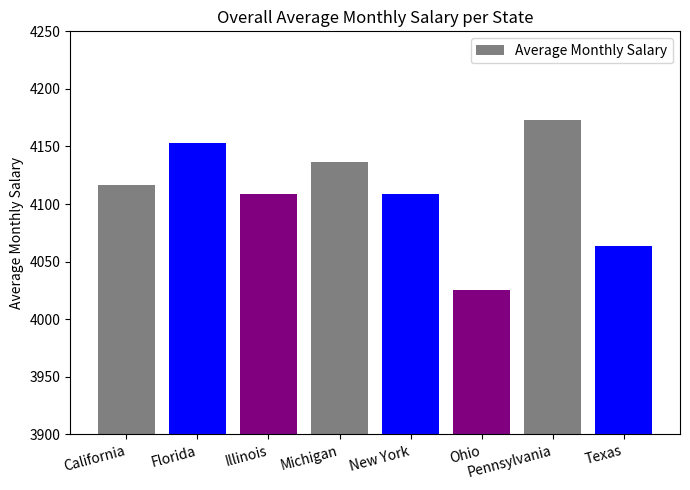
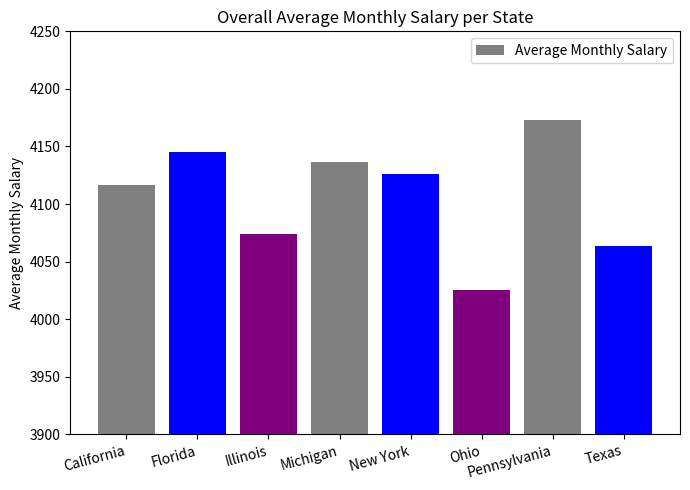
Florida: 4153 -> 4145
Illinois: 4109 -> 4074
New York: 4109 -> 4126
